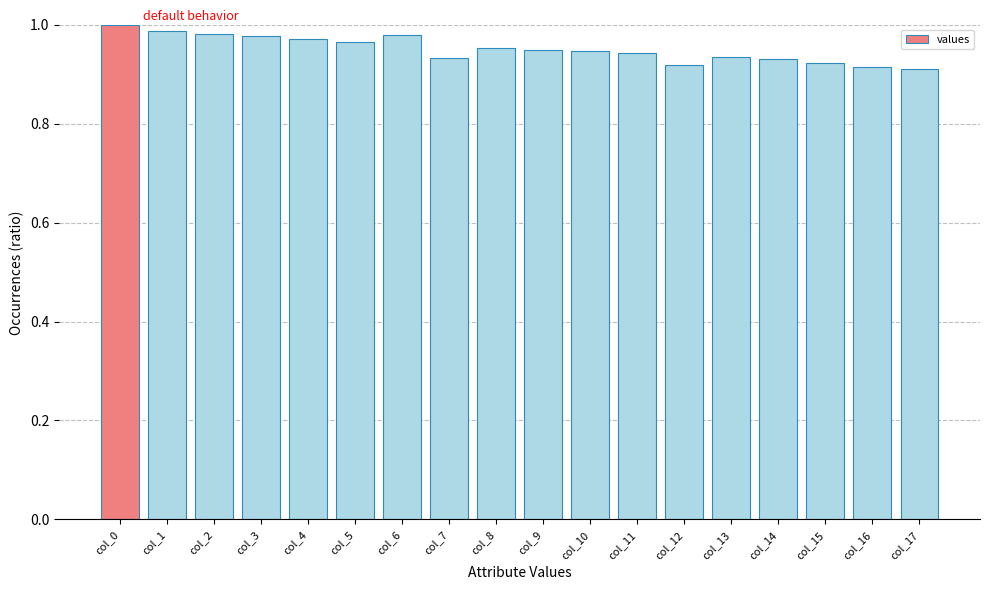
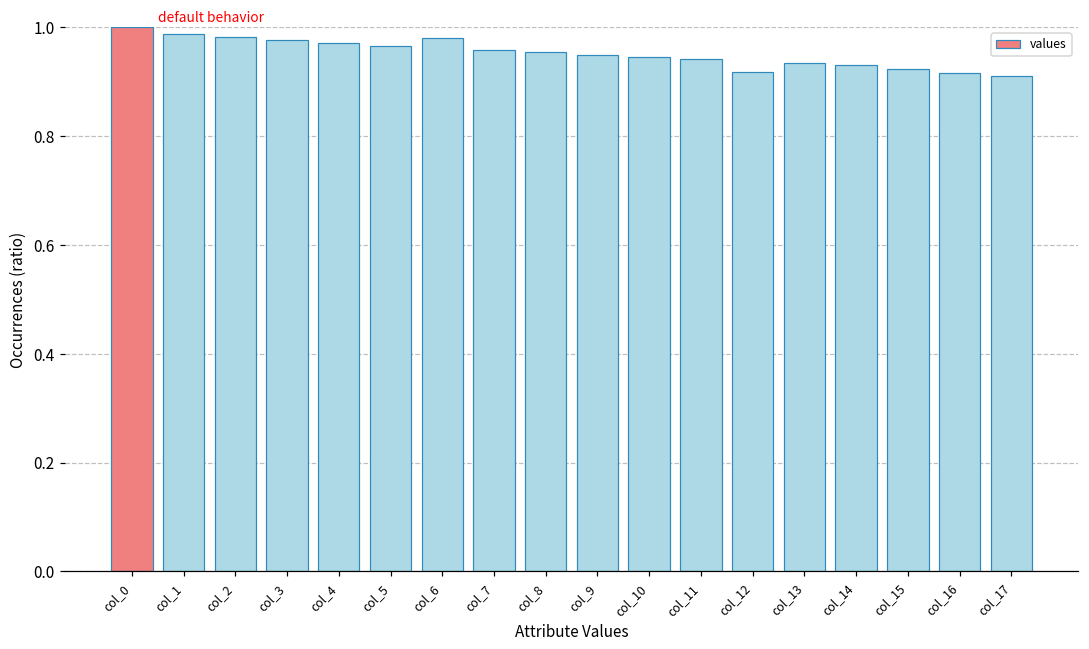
col_7: 0.93 -> 0.96
